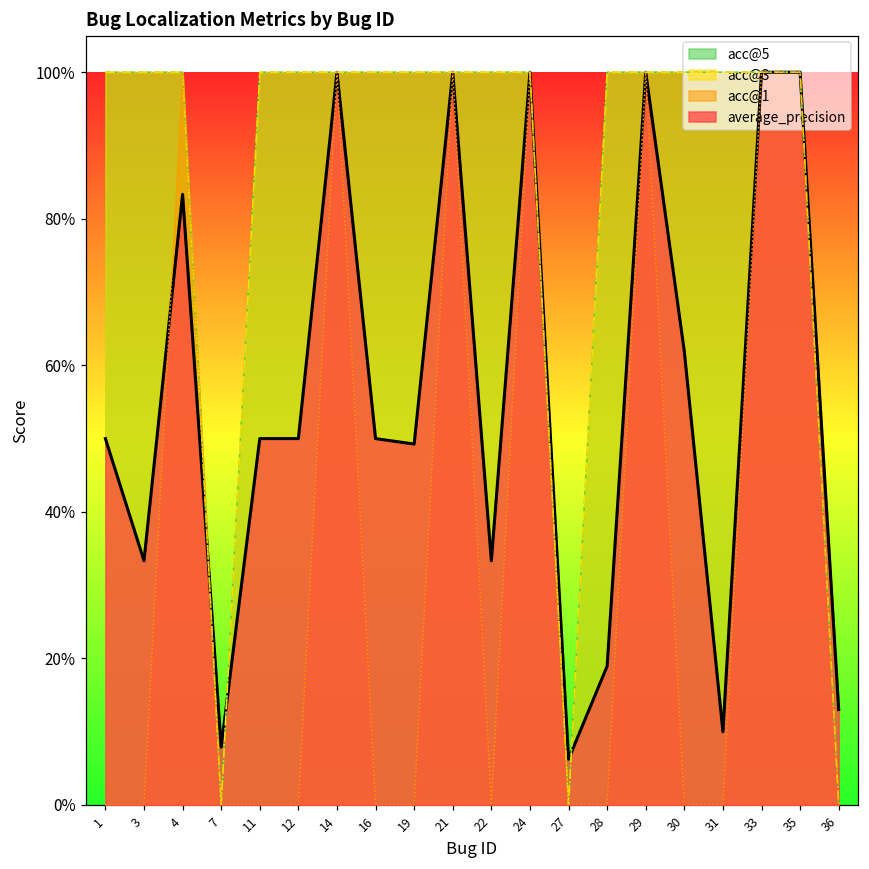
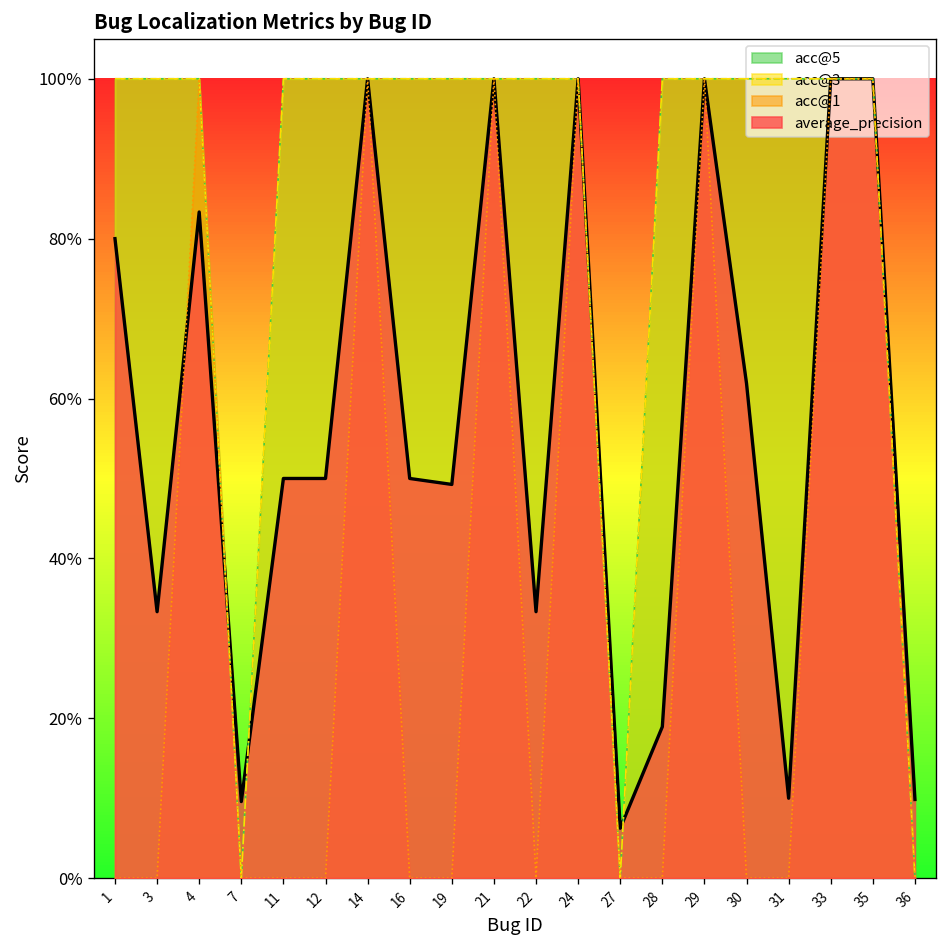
average_precision, 1: 50% -> 80%
average_precision, 7: 8% -> 10%
average_precision, 36: 13% -> 10%
